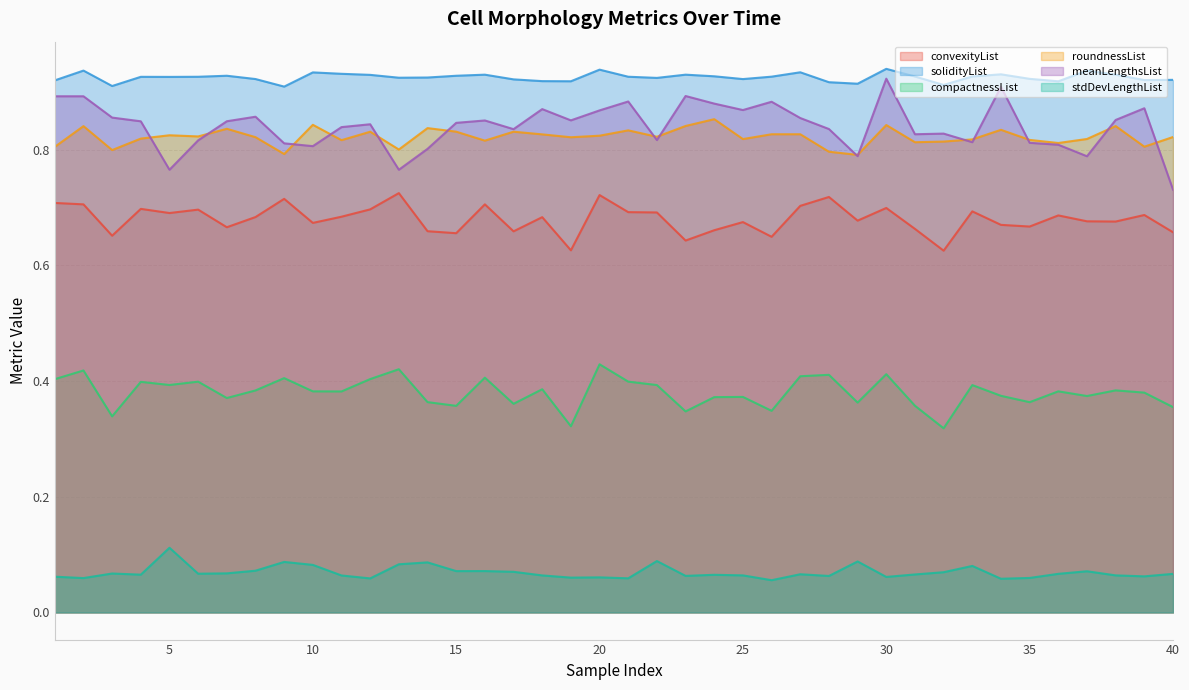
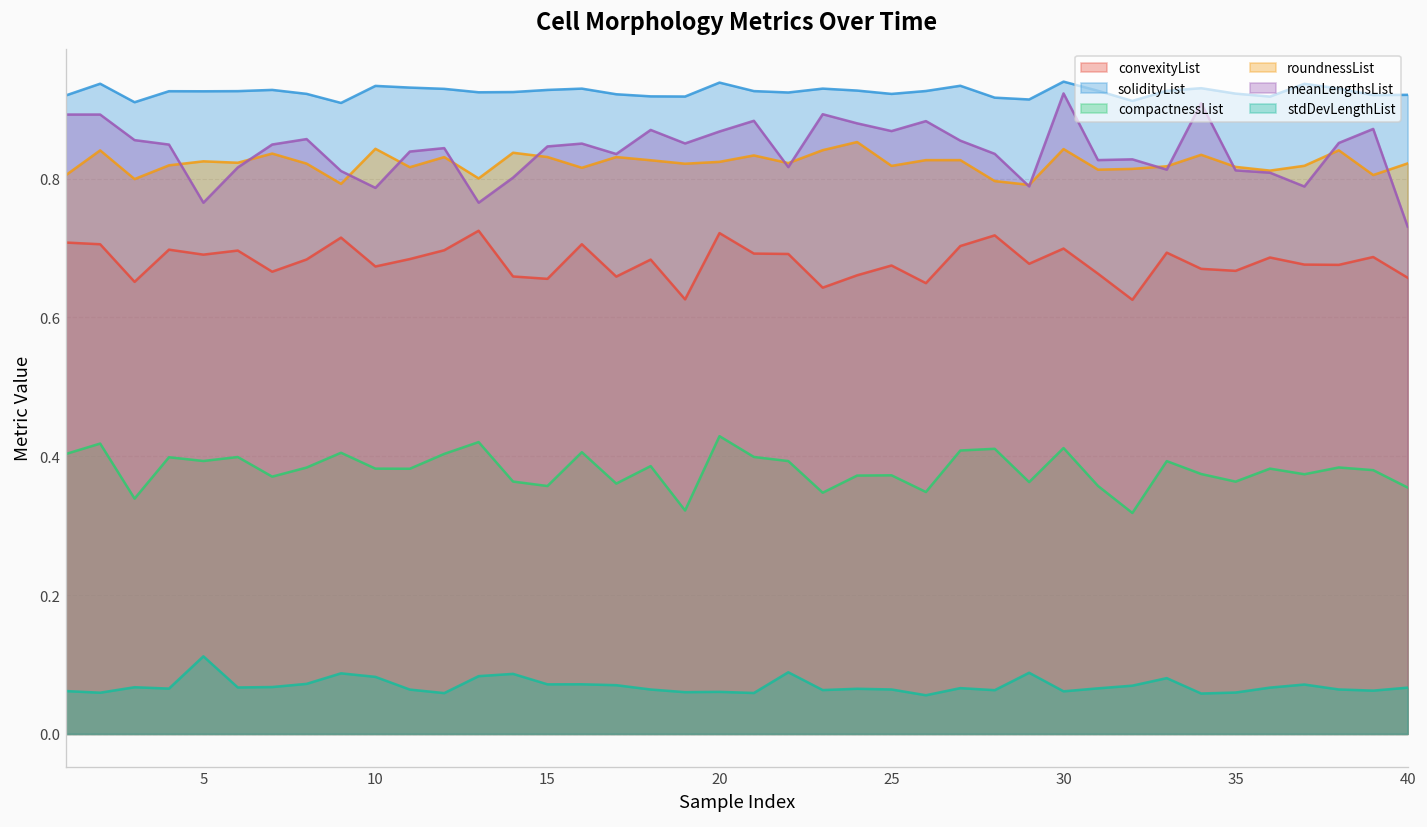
meanLengthsList, 10: 0.81 -> 0.79
